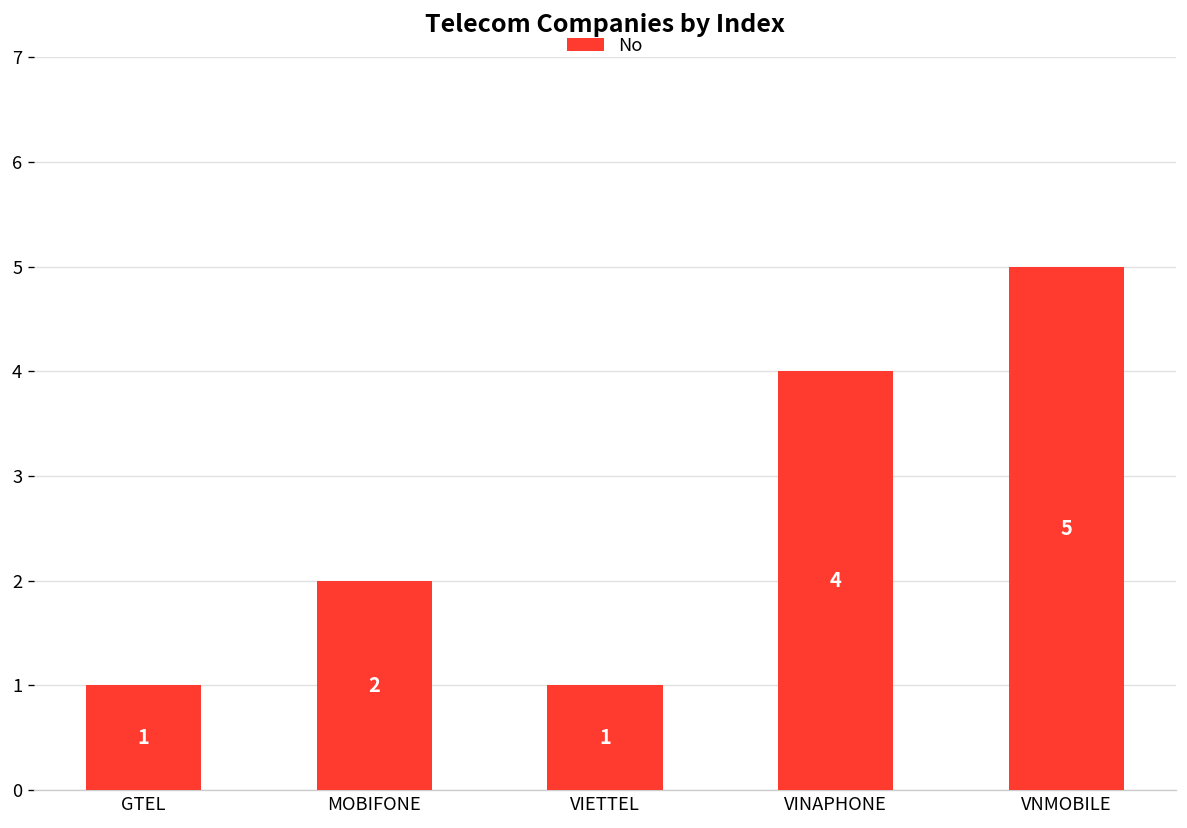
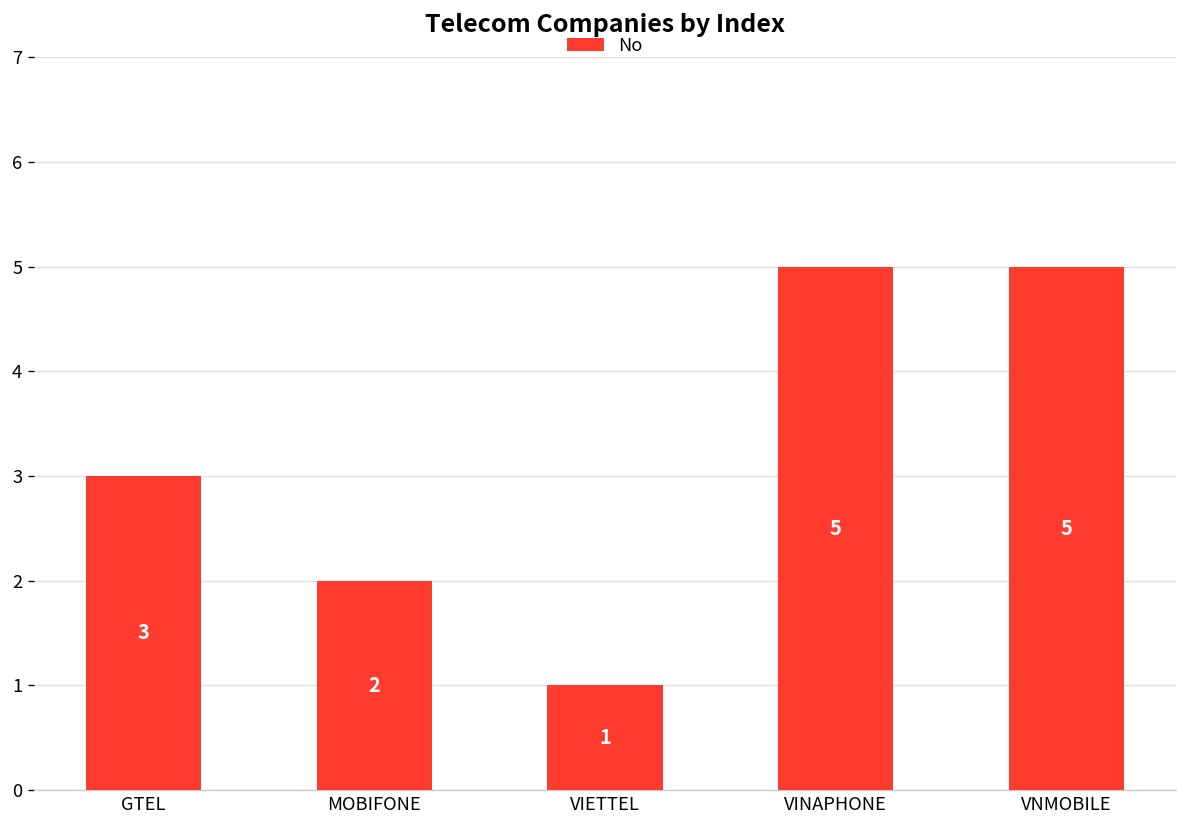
GTEL: 1 -> 3
VINAPHONE: 4 -> 5
